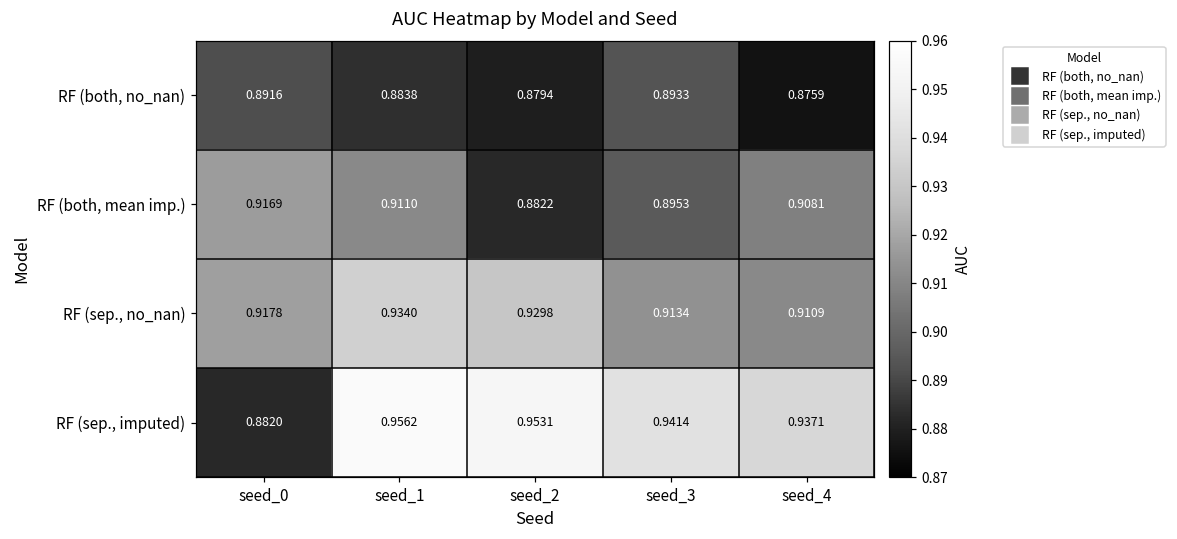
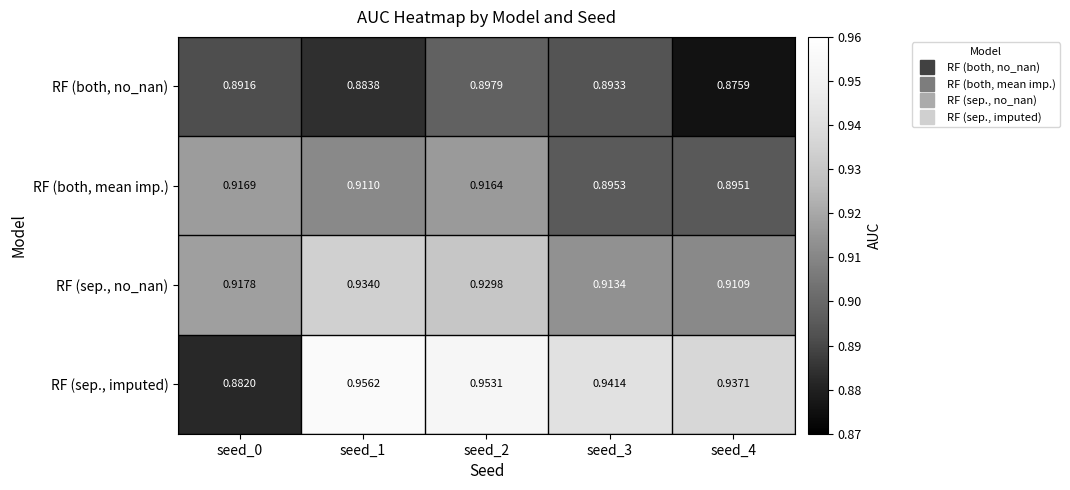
RF (both, no_nan), seed_2: 0.8794 -> 0.8979
RF (both, mean imp.), seed_2: 0.8822 -> 0.9164
RF (both, mean imp.), seed_4: 0.9081 -> 0.8951
